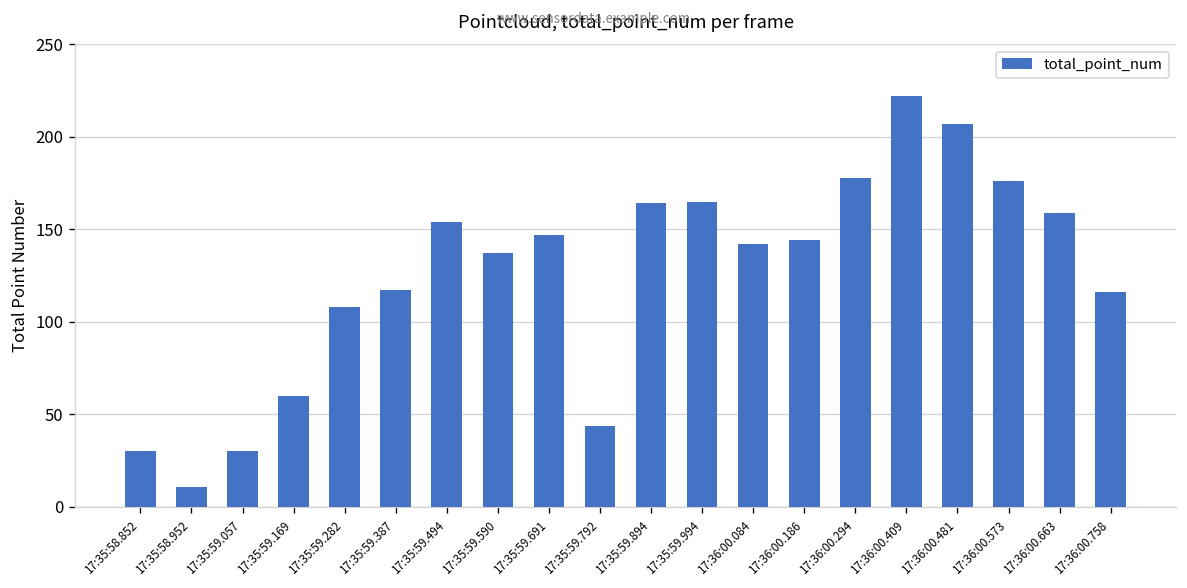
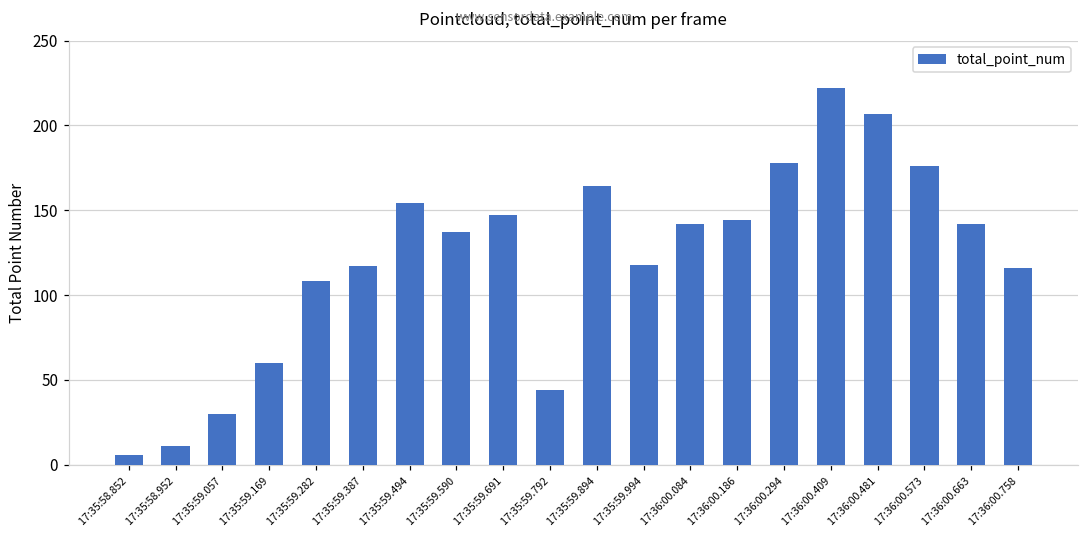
17:35:58.852: 30 -> 6
17:35:59.994: 165 -> 118
17:36:00.663: 159 -> 142
